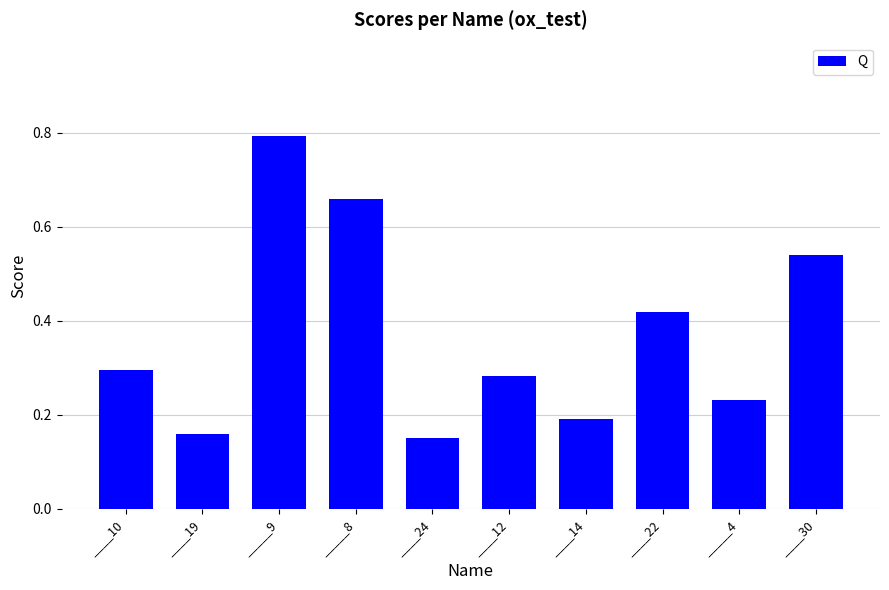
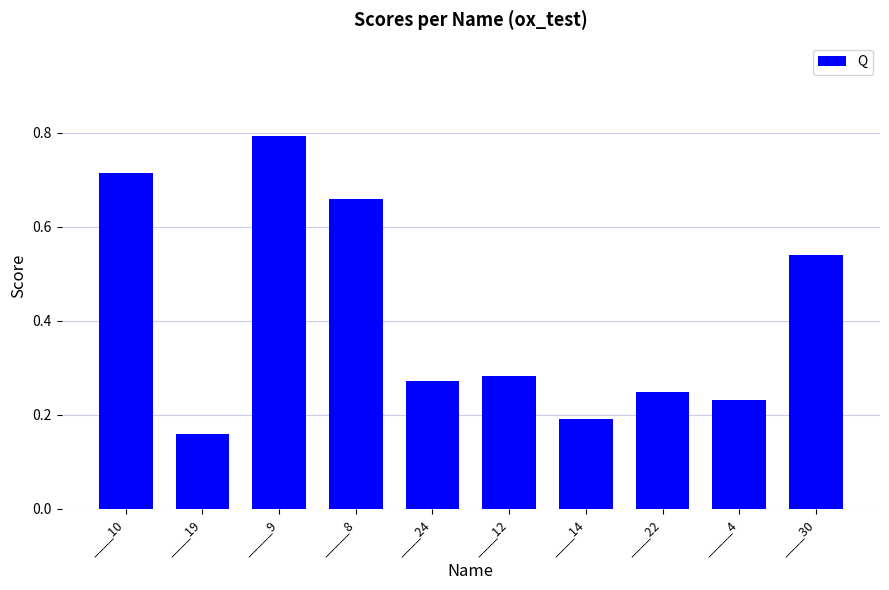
____10: 0.30 -> 0.71
____24: 0.15 -> 0.27
____22: 0.42 -> 0.25
